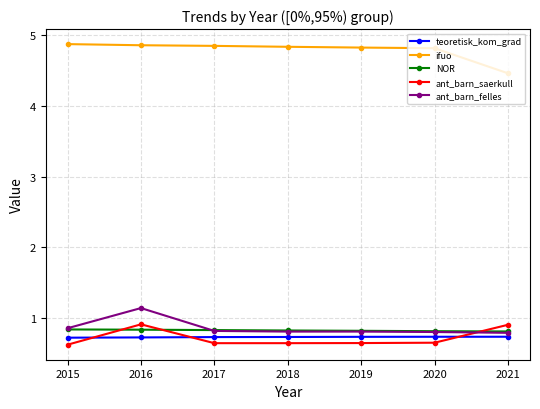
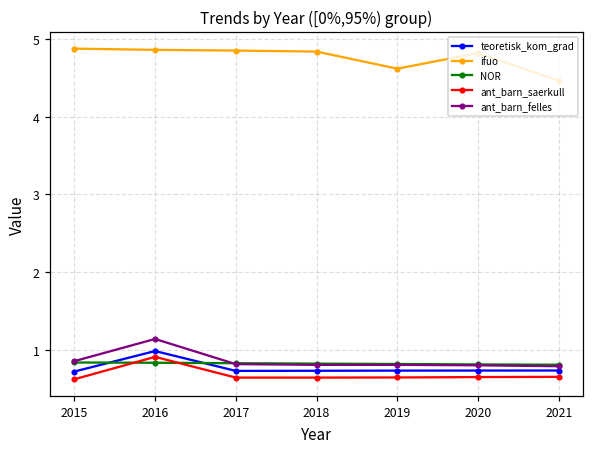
teoretisk_kom_grad, 2016: 0.7 -> 1.0
ifuo, 2019: 4.8 -> 4.6
ant_barn_saerkull, 2021: 0.9 -> 0.7
